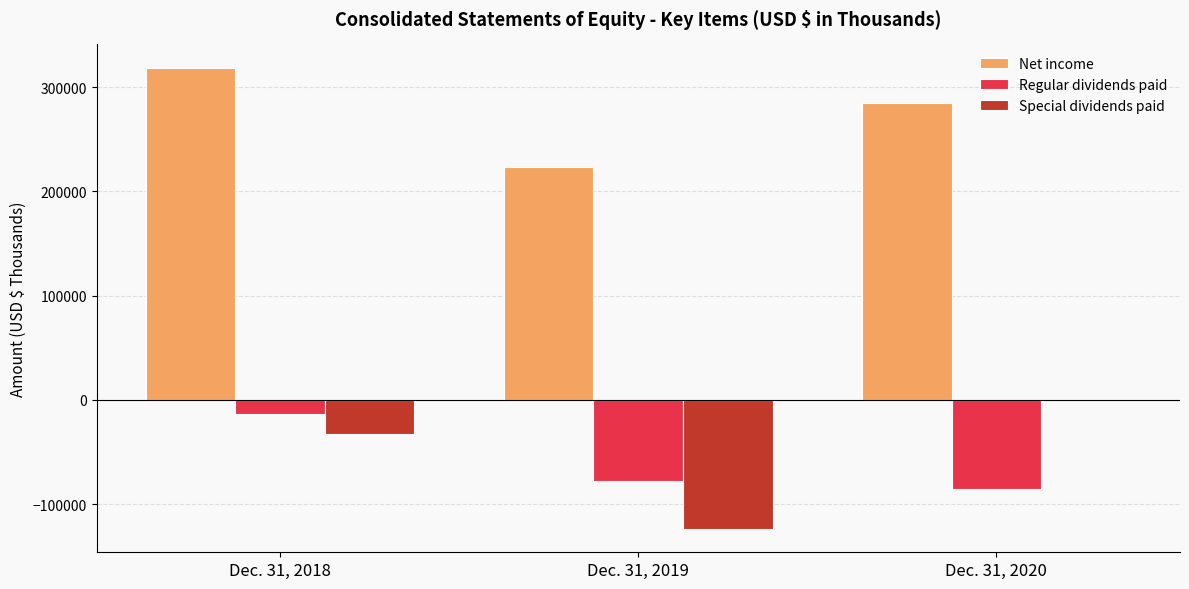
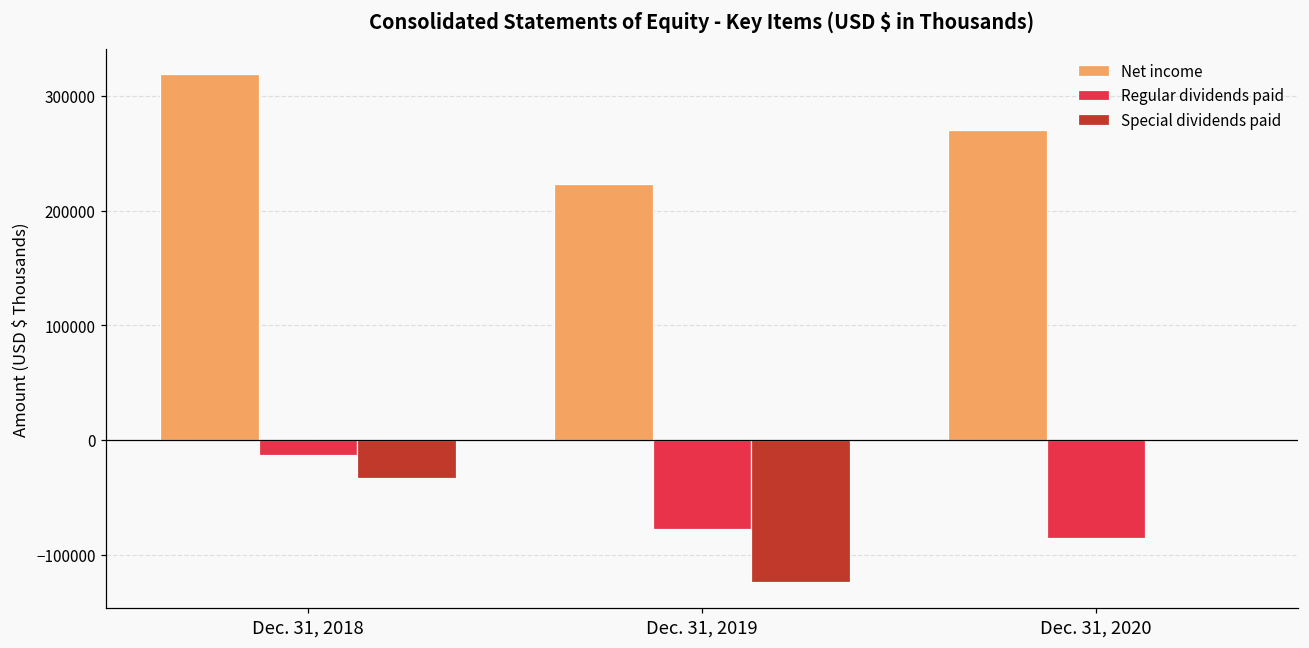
Net income, Dec. 31, 2020: 285000 -> 270000
